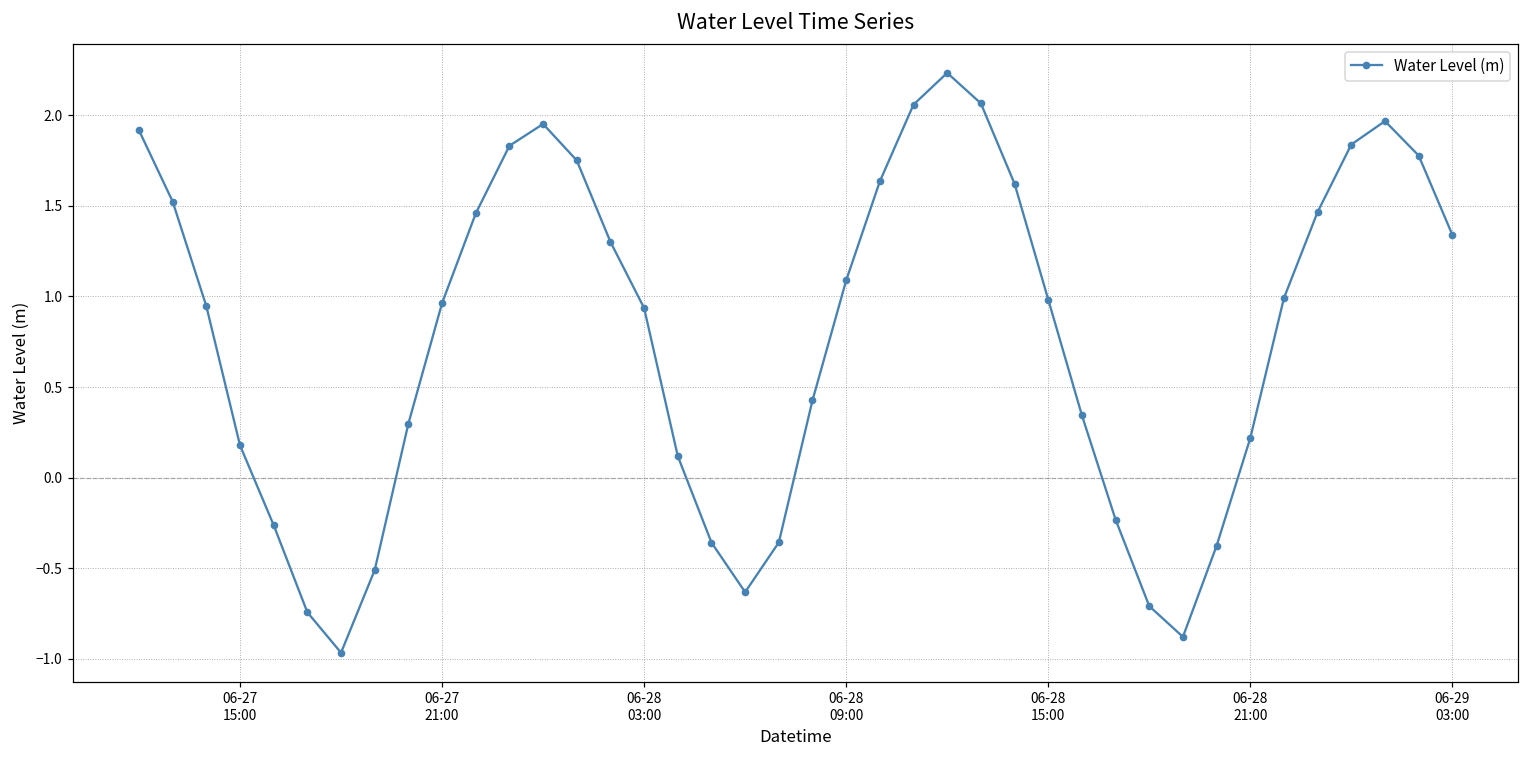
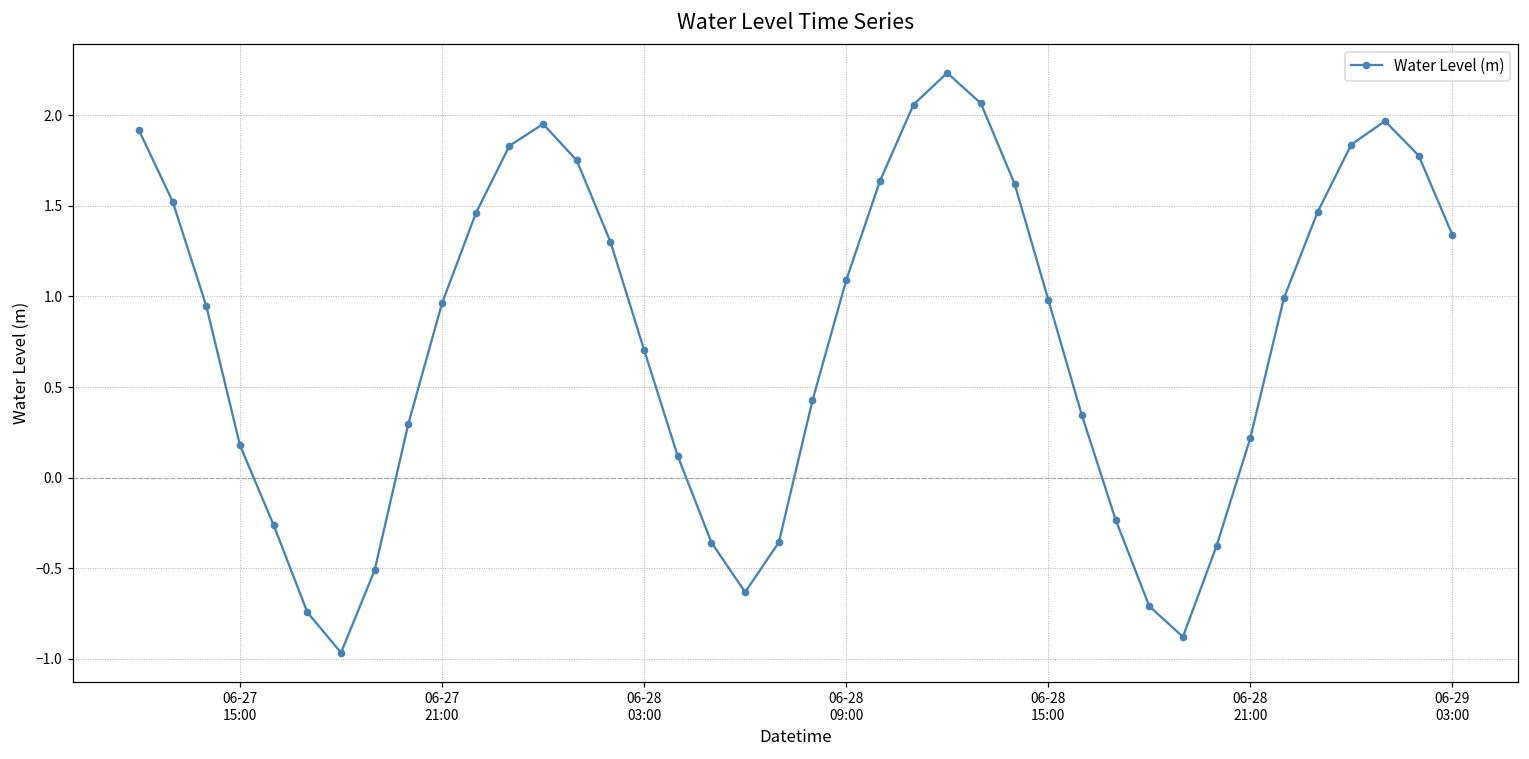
06-28 03:00: 0.94 -> 0.70
